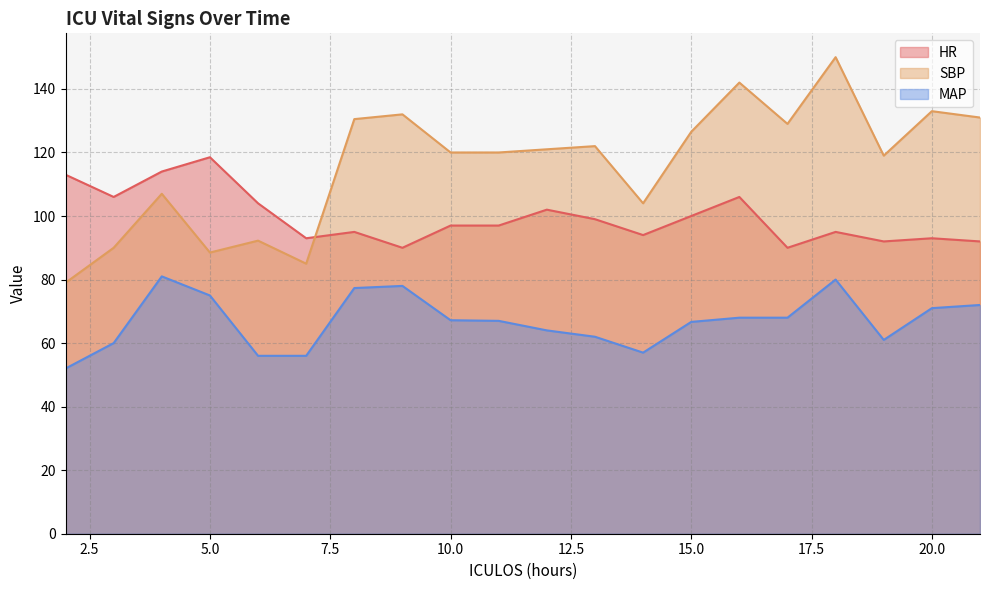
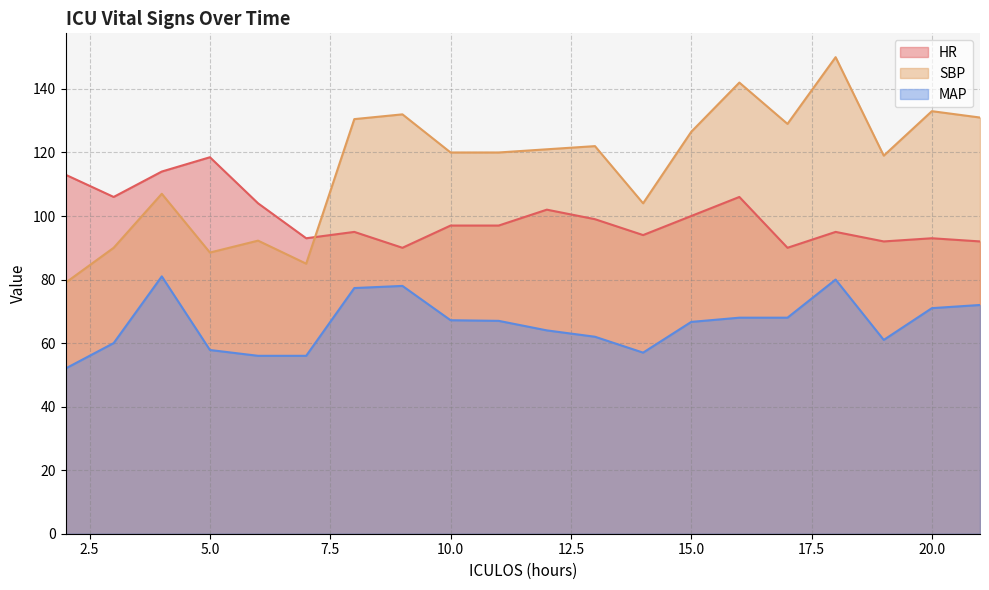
MAP, 5.0: 75 -> 58
